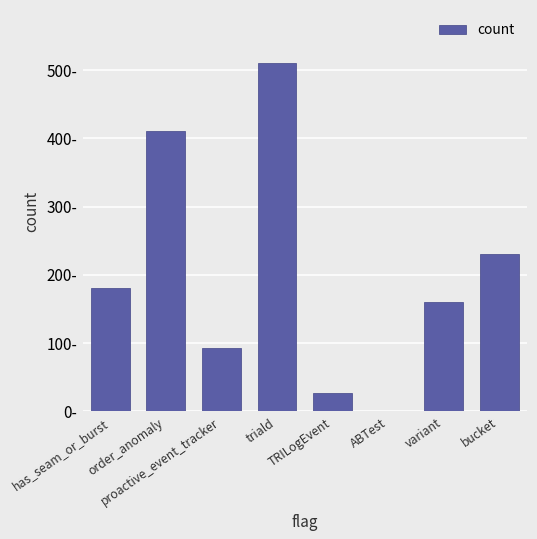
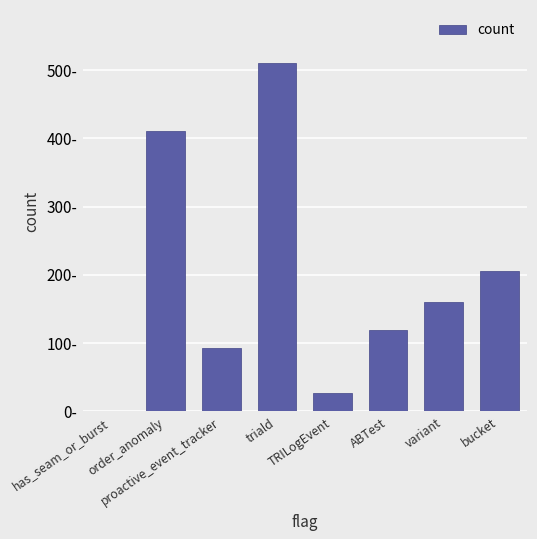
has_seam_or_burst: 180- -> 0-
ABTest: 0- -> 120-
bucket: 230- -> 210-
